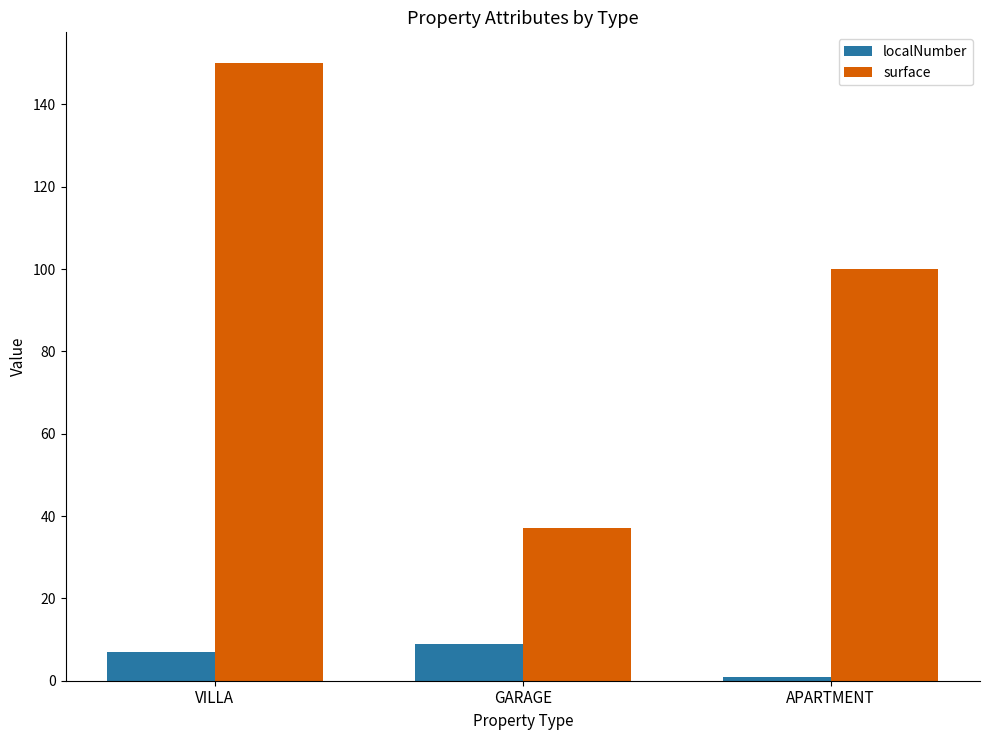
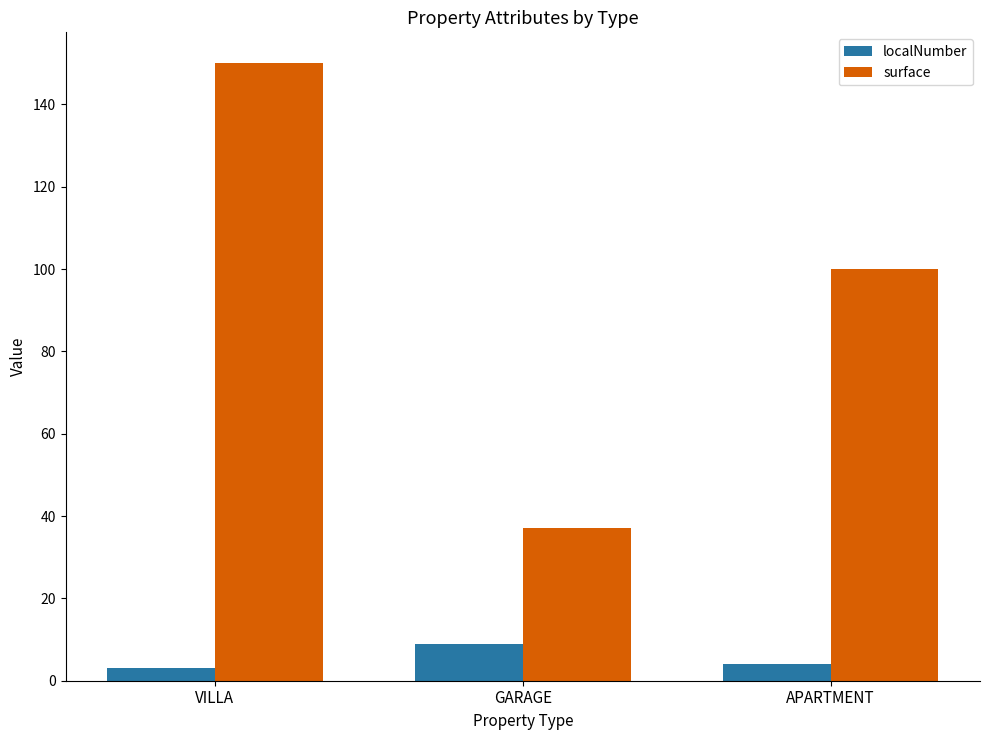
localNumber, VILLA: 7 -> 3
localNumber, APARTMENT: 1 -> 4
